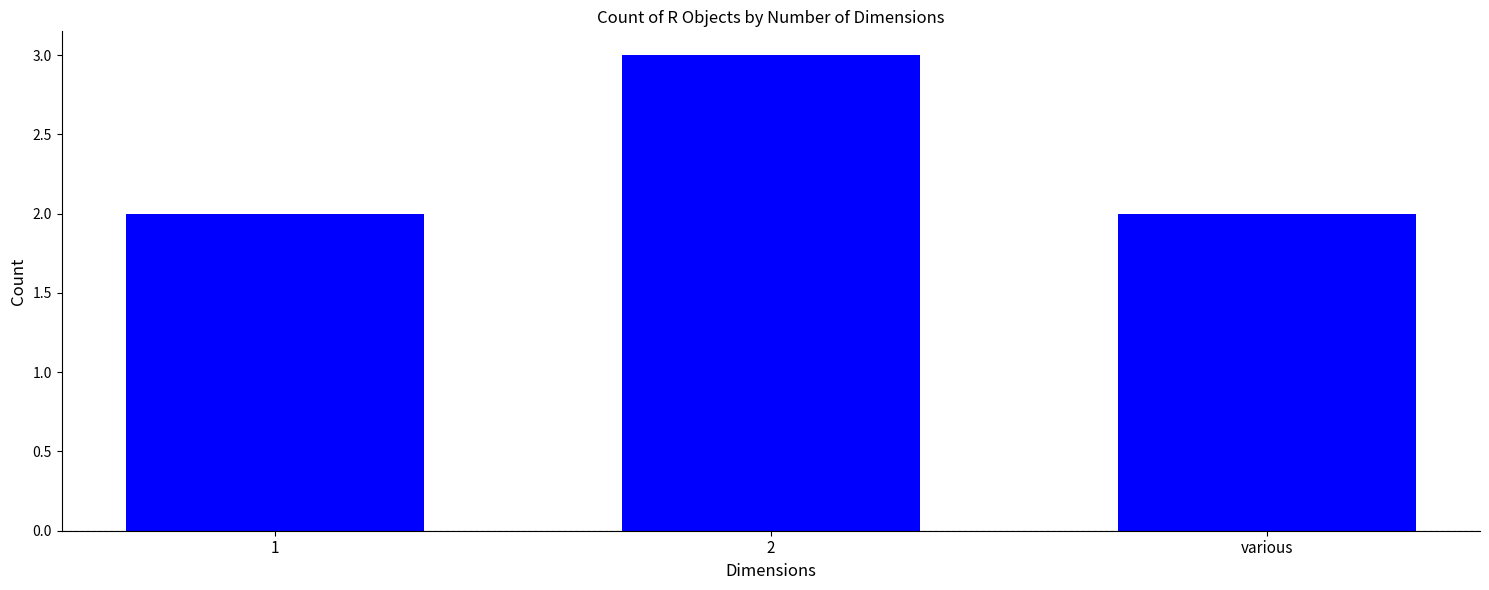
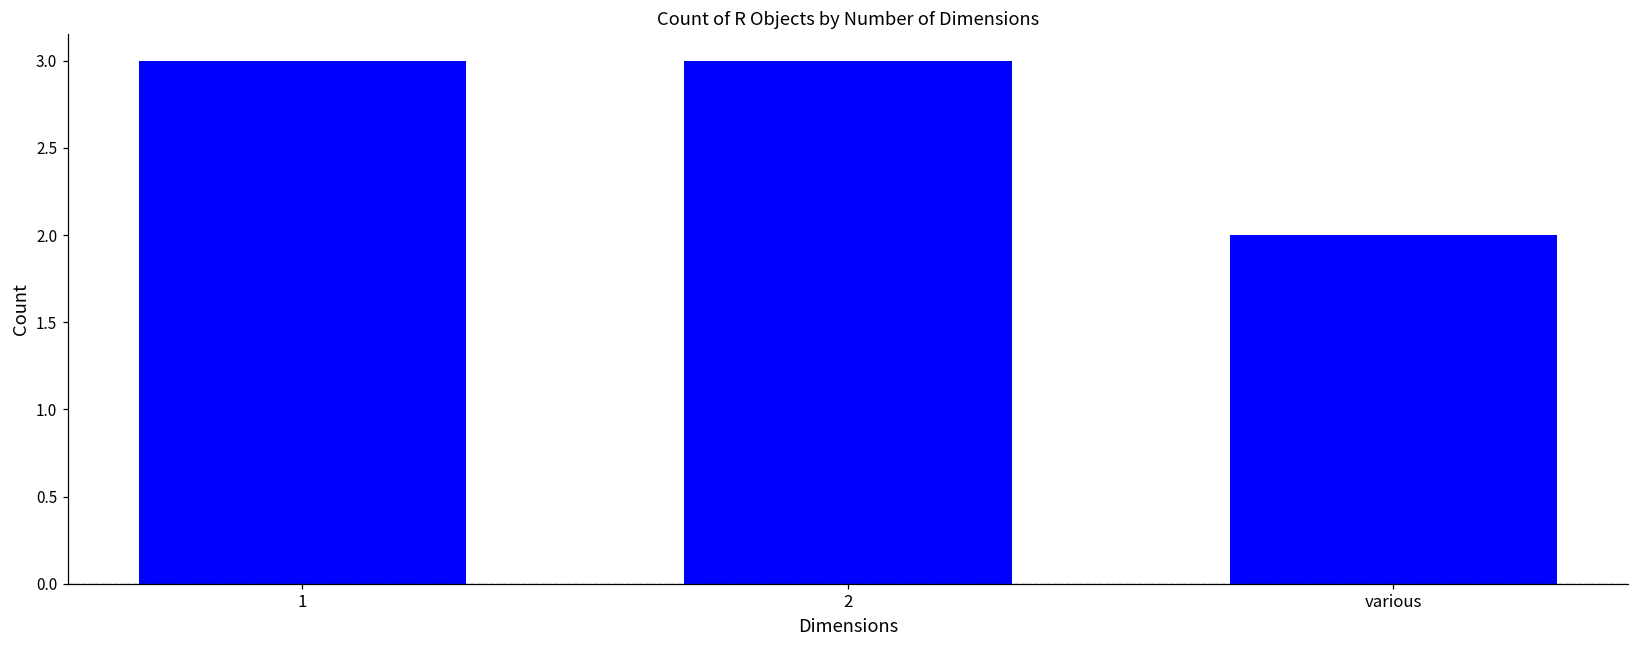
1: 2 -> 3
